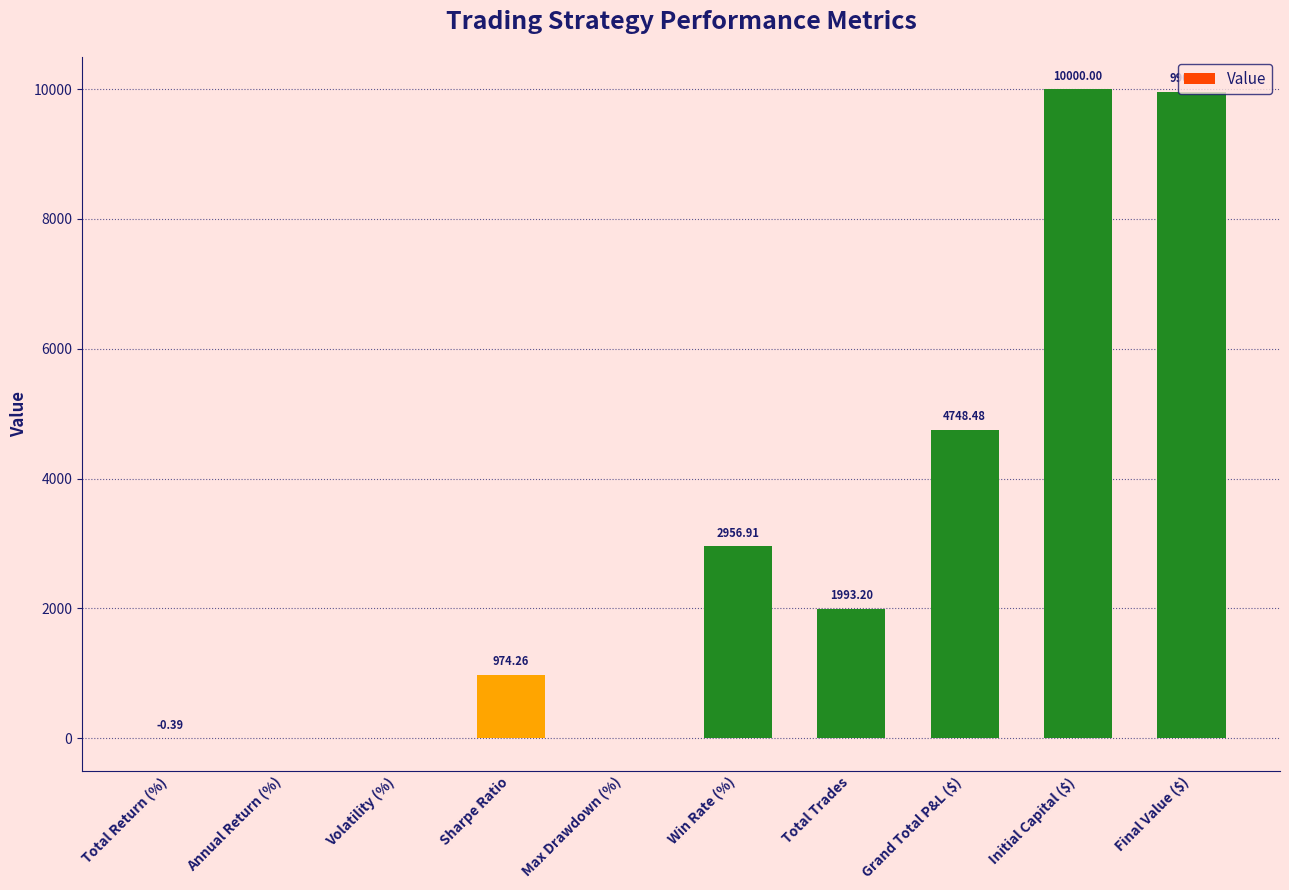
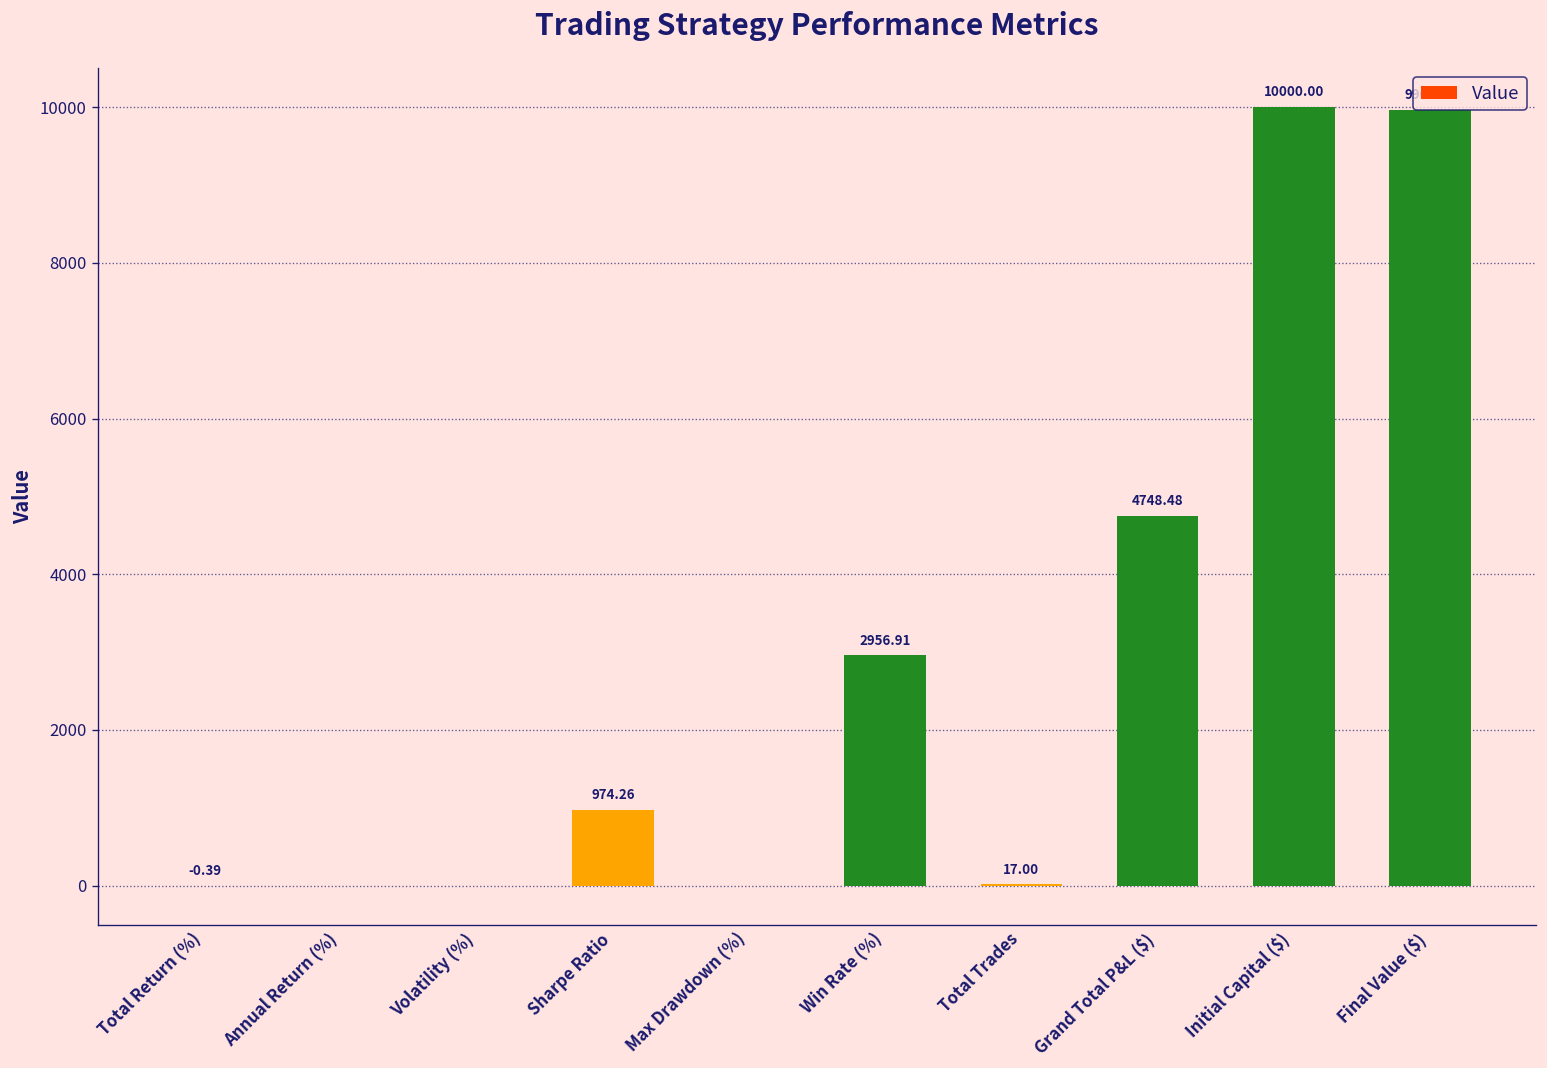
Total Trades: 1993.20 -> 17.00
